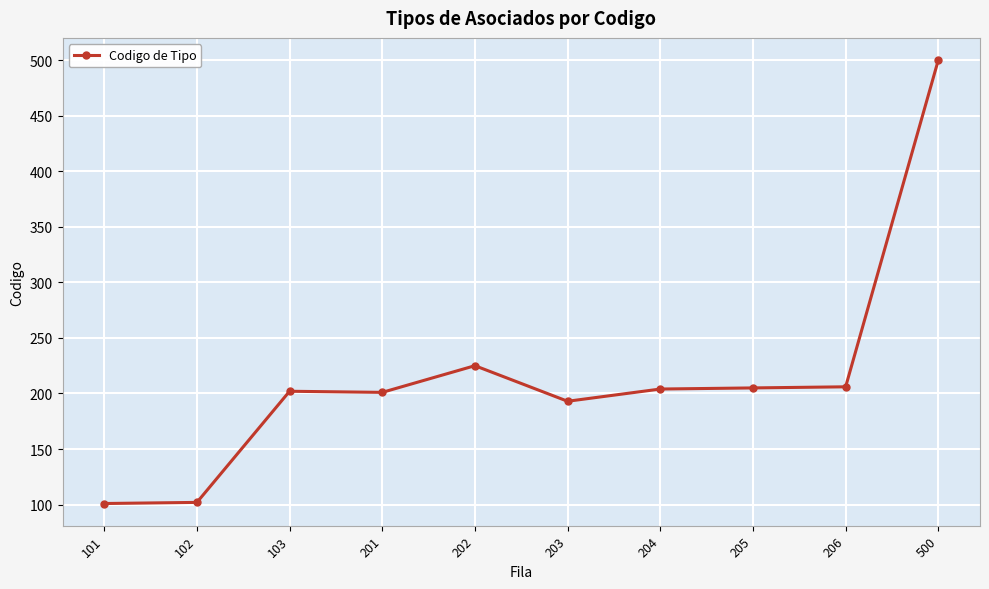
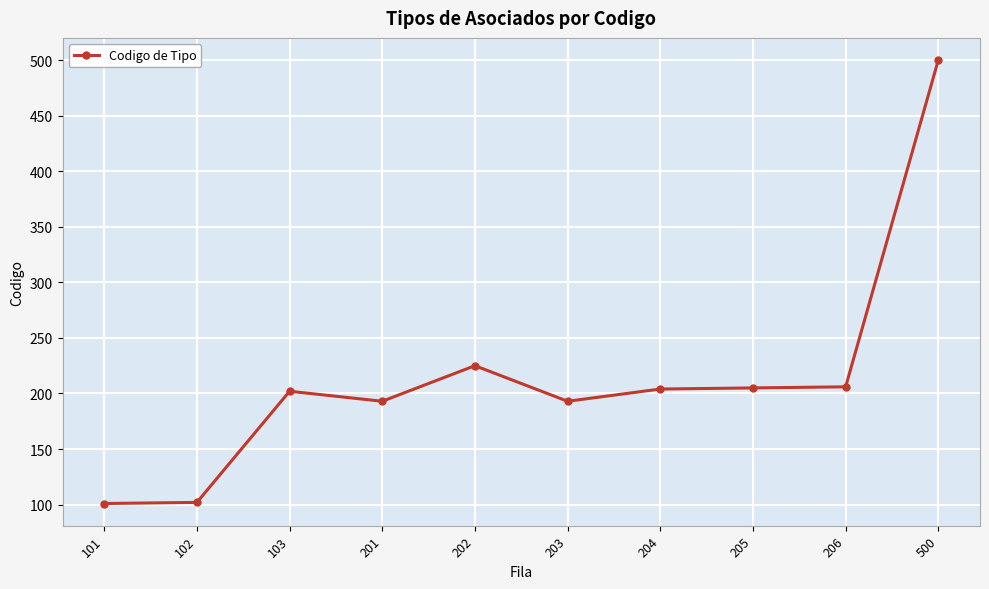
201: 201 -> 193
